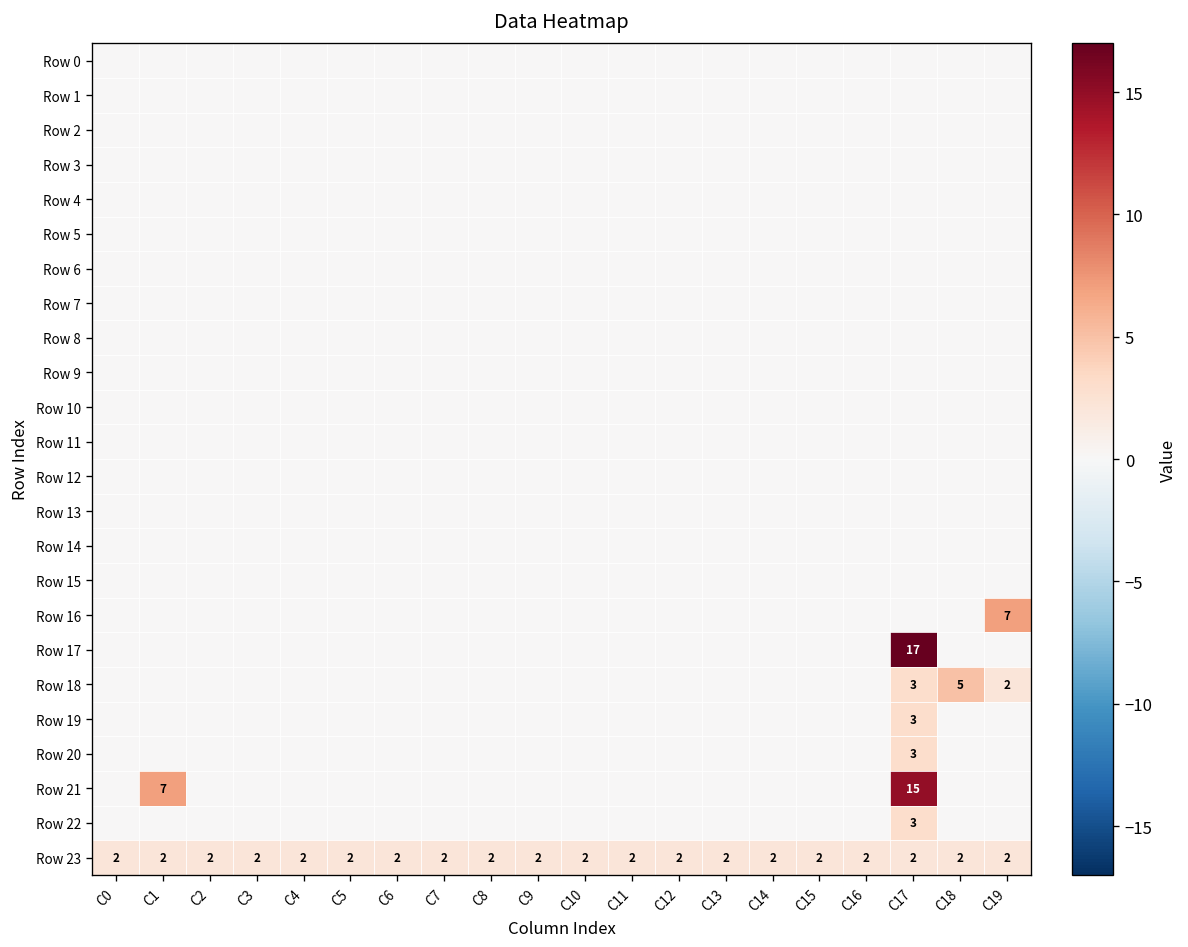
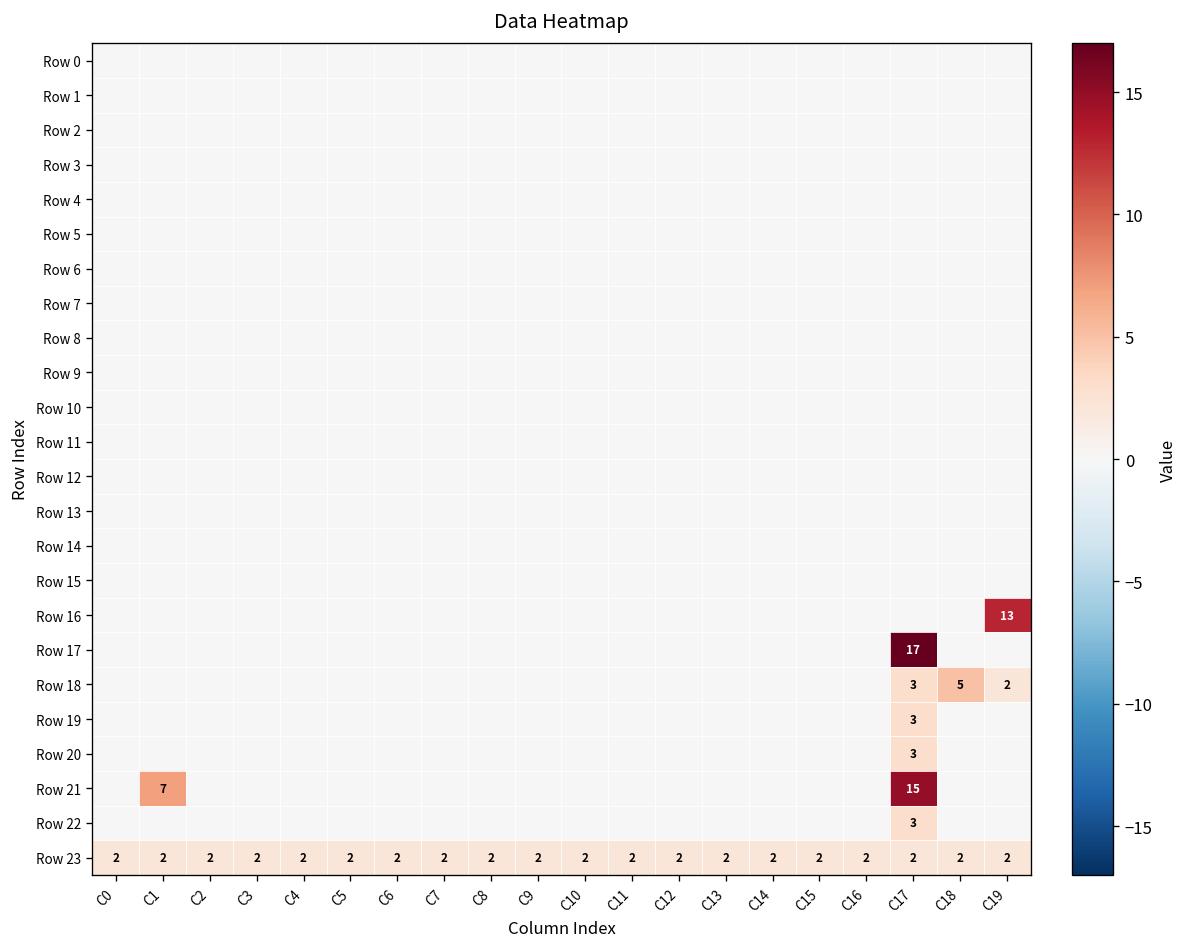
Row 16, C19: 7 -> 13
